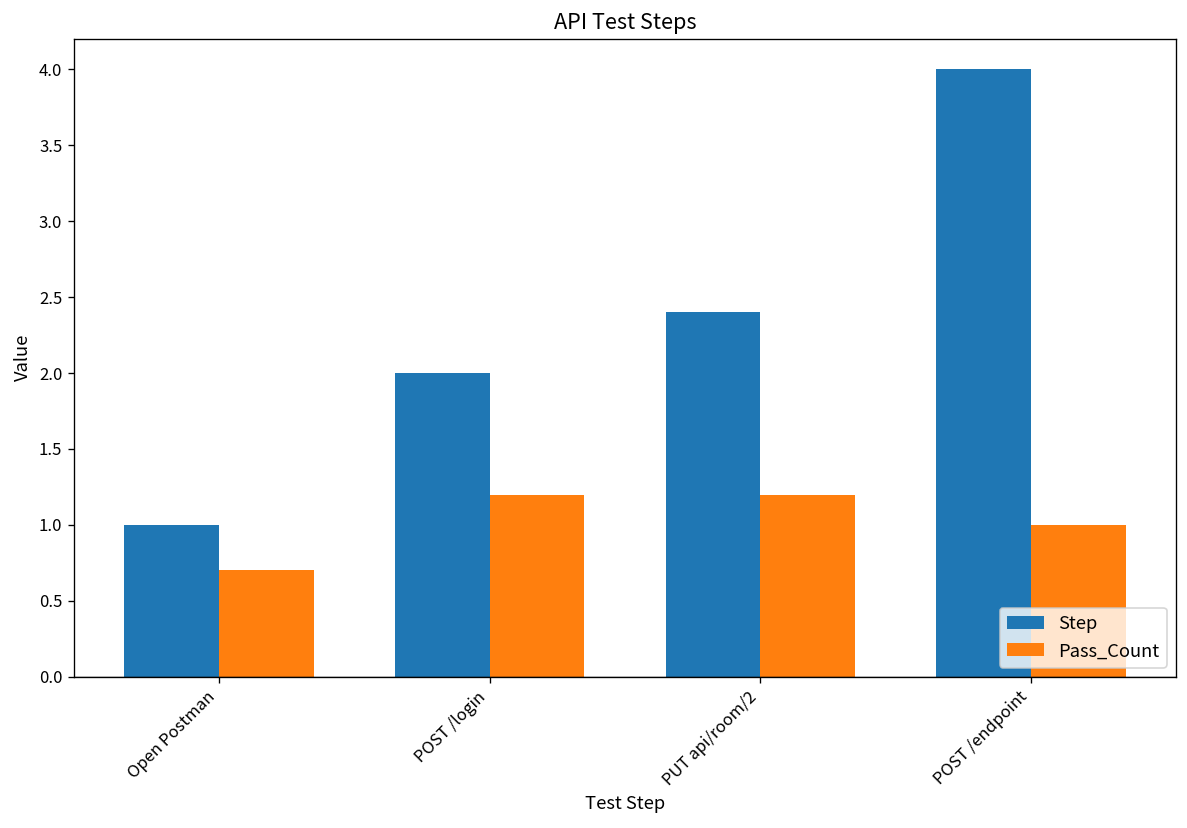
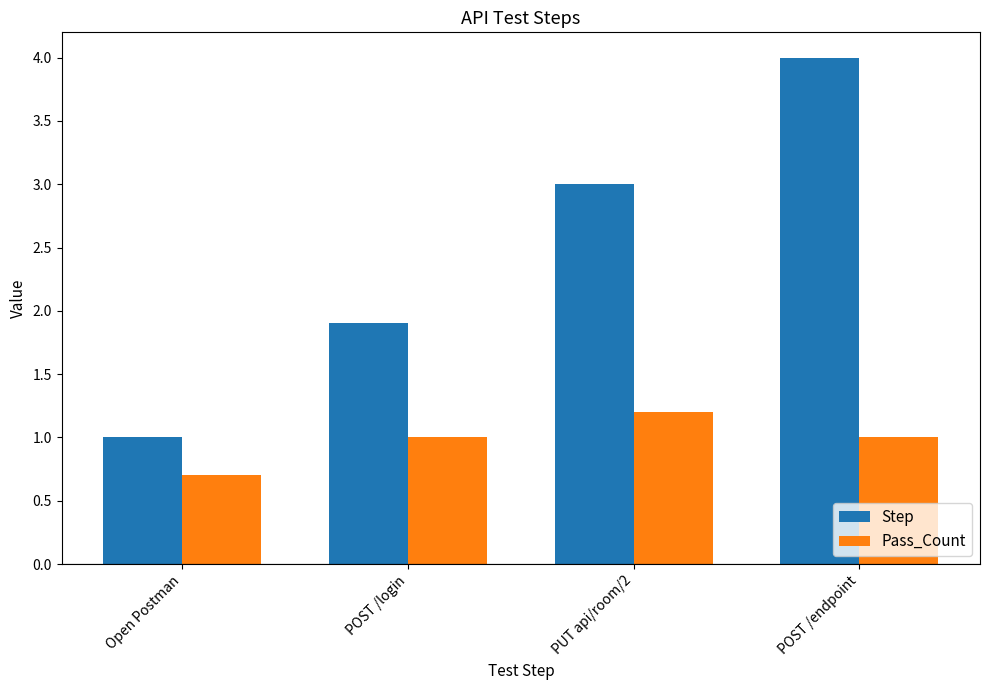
Step, POST /login: 2.0 -> 1.9
Pass_Count, POST /login: 1.2 -> 1.0
Step, PUT api/room/2: 2.4 -> 3.0
